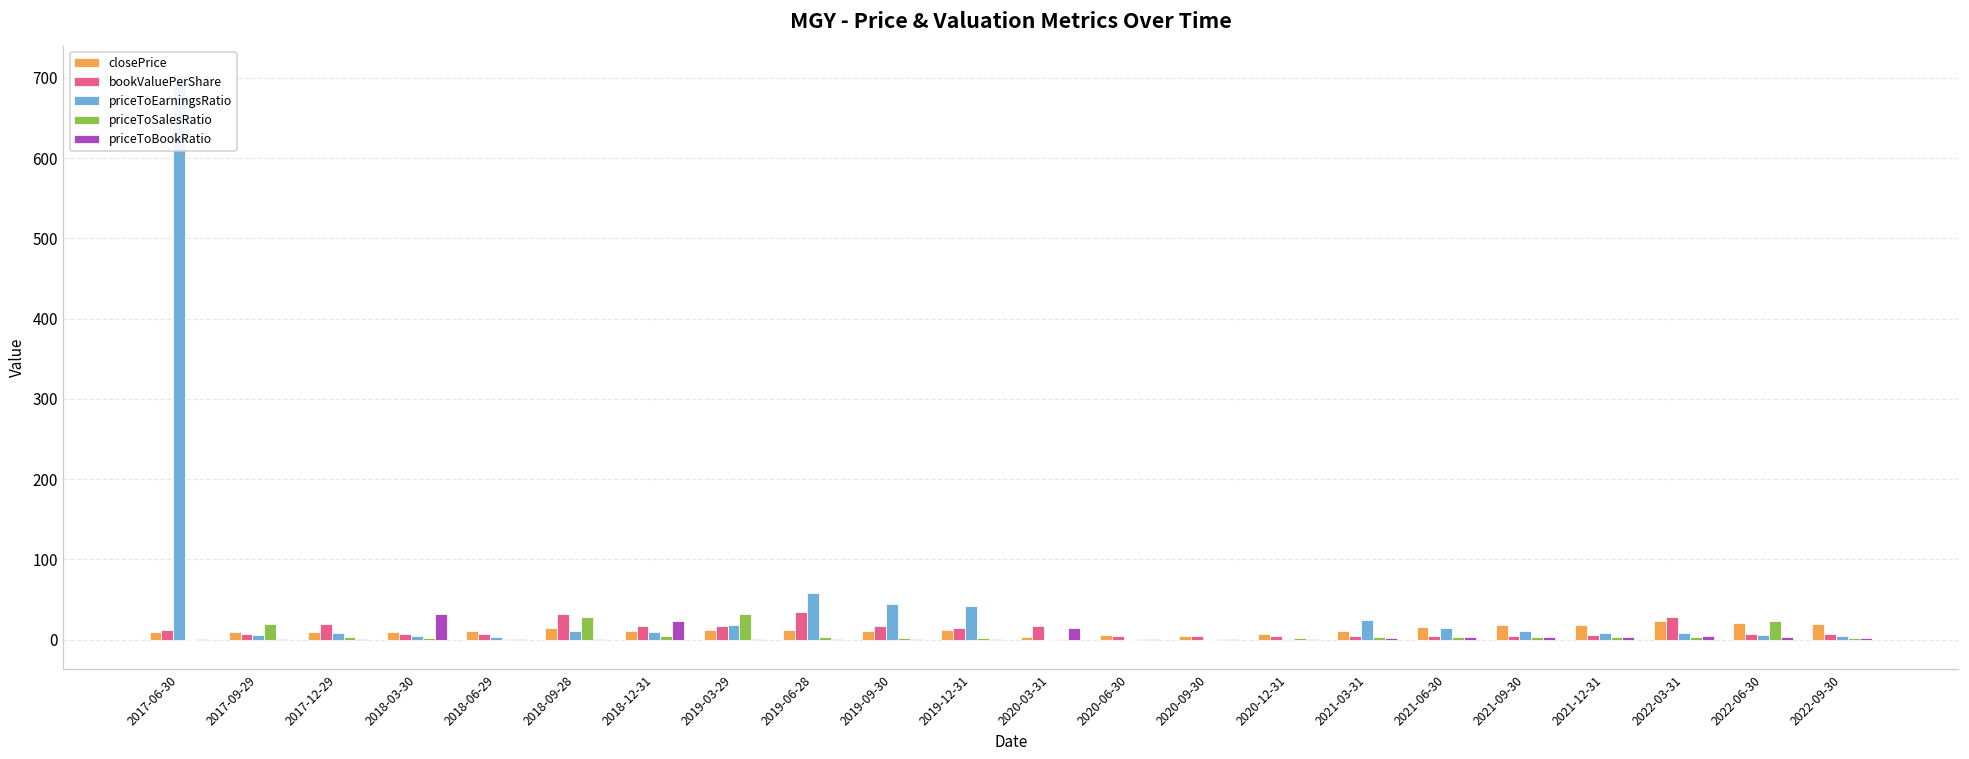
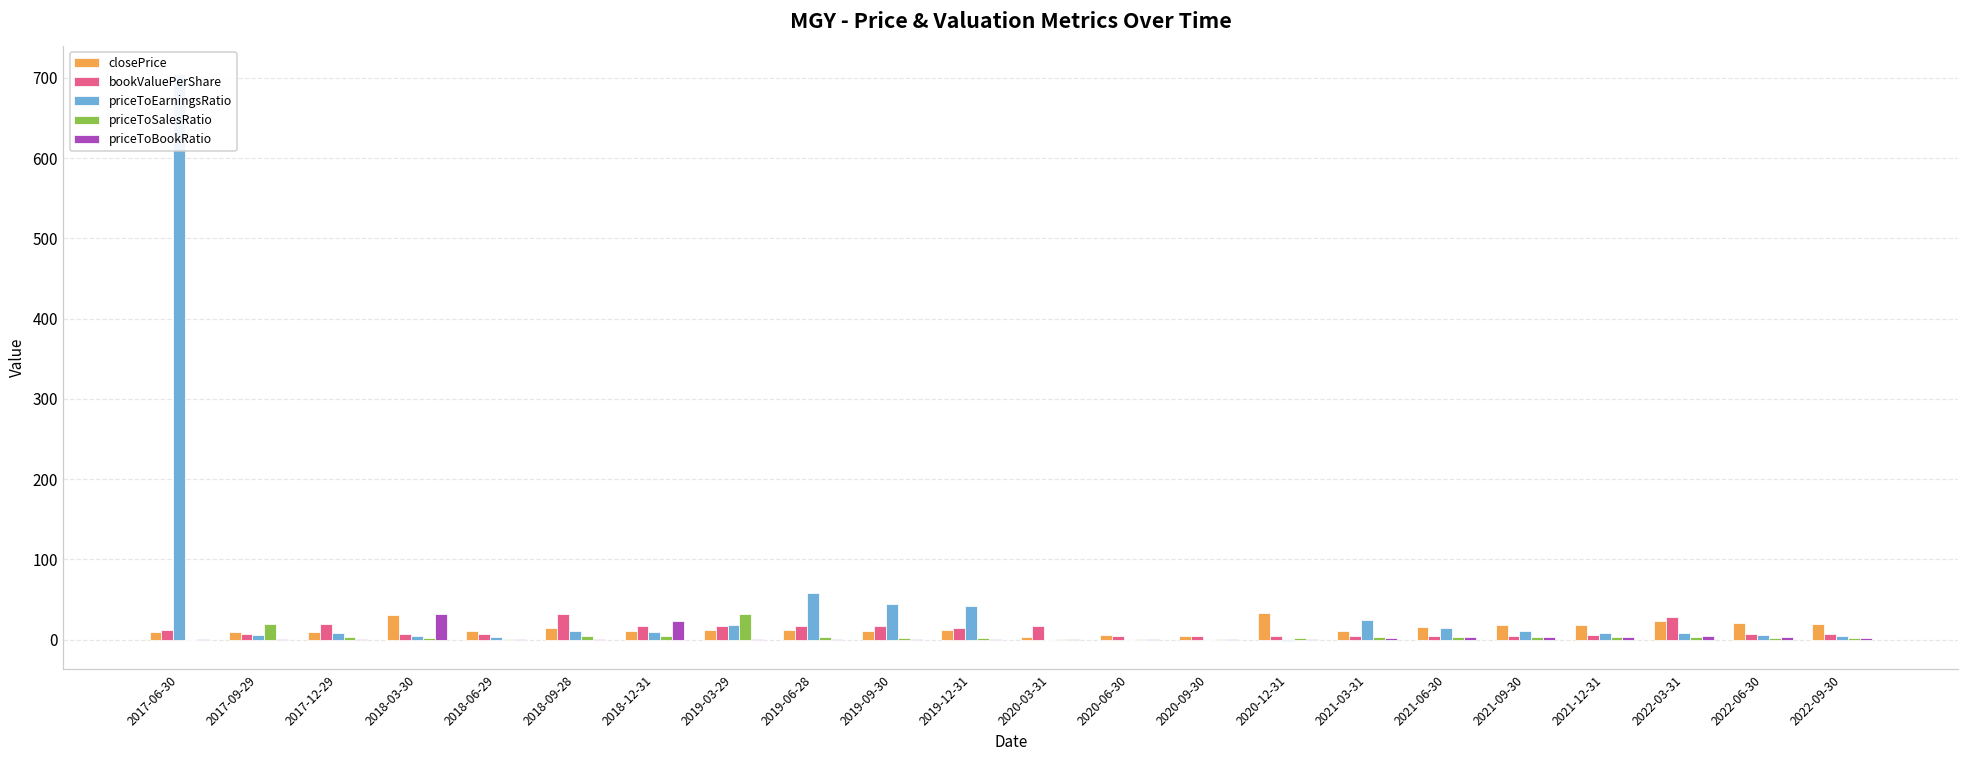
closePrice, 2018-03-30: 10 -> 30
priceToSalesRatio, 2018-09-28: 30 -> 0
bookValuePerShare, 2019-06-28: 30 -> 20
priceToBookRatio, 2020-03-31: 20 -> 0
closePrice, 2020-12-31: 10 -> 30
priceToSalesRatio, 2022-06-30: 20 -> 0
